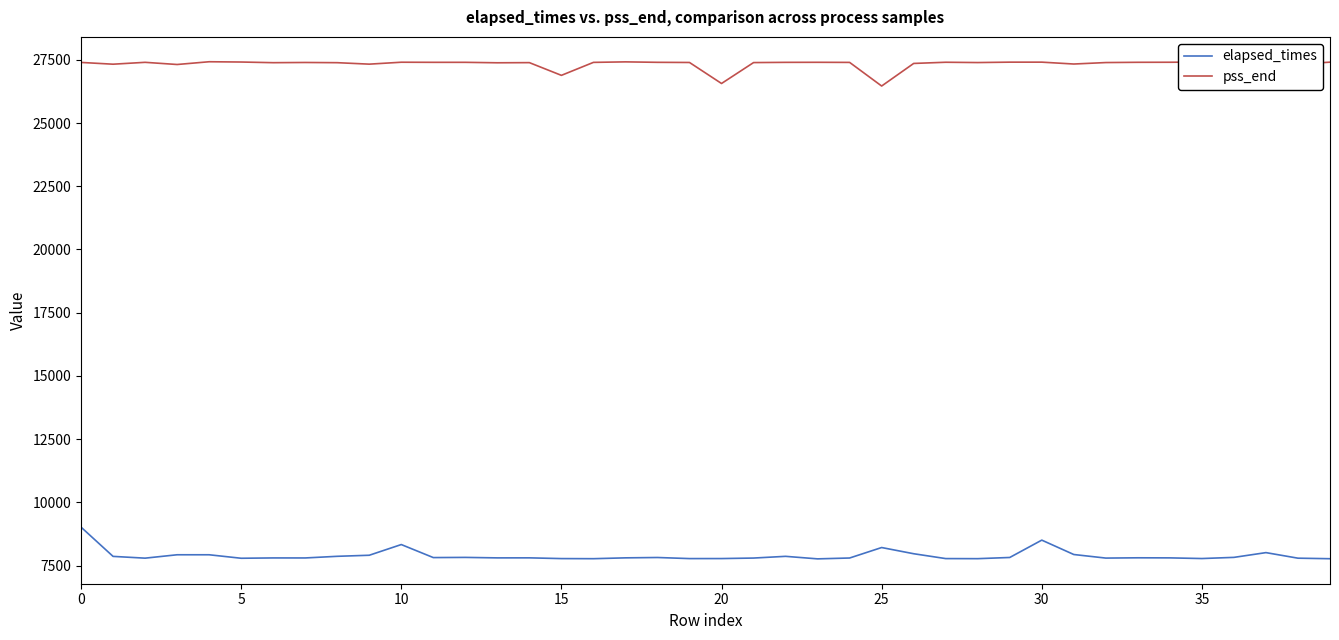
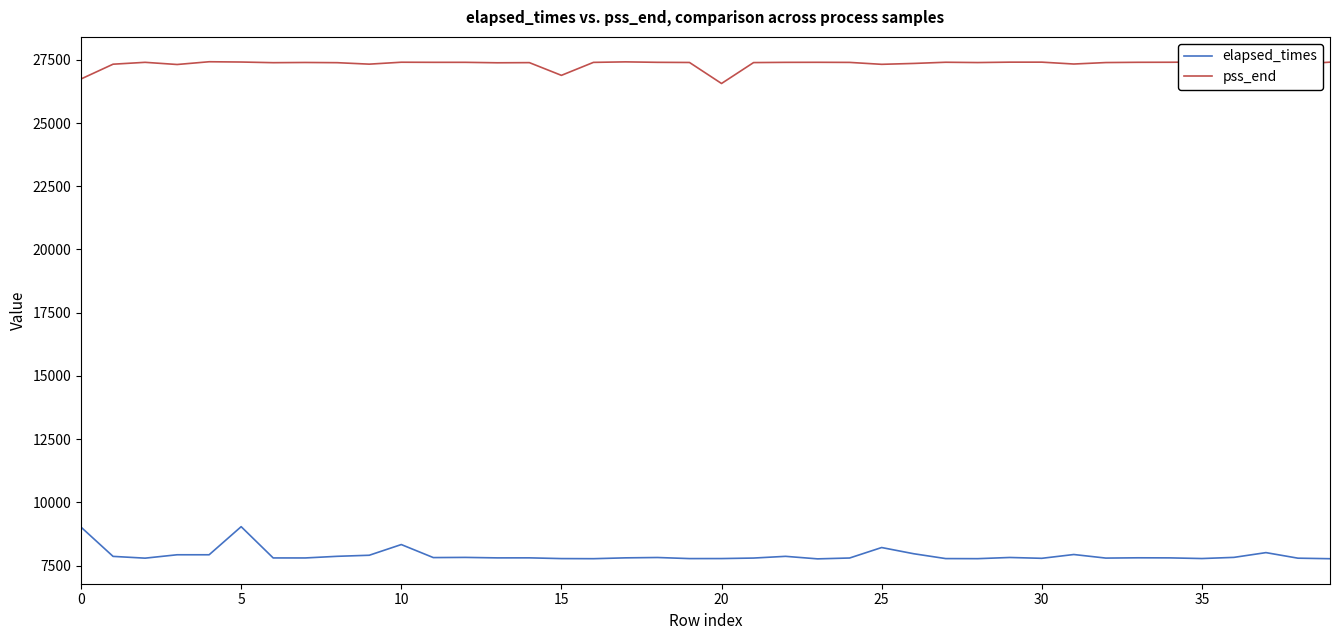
pss_end, 0: 27400 -> 26700
elapsed_times, 5: 7800 -> 9000
pss_end, 25: 26500 -> 27300
elapsed_times, 30: 8500 -> 7800
